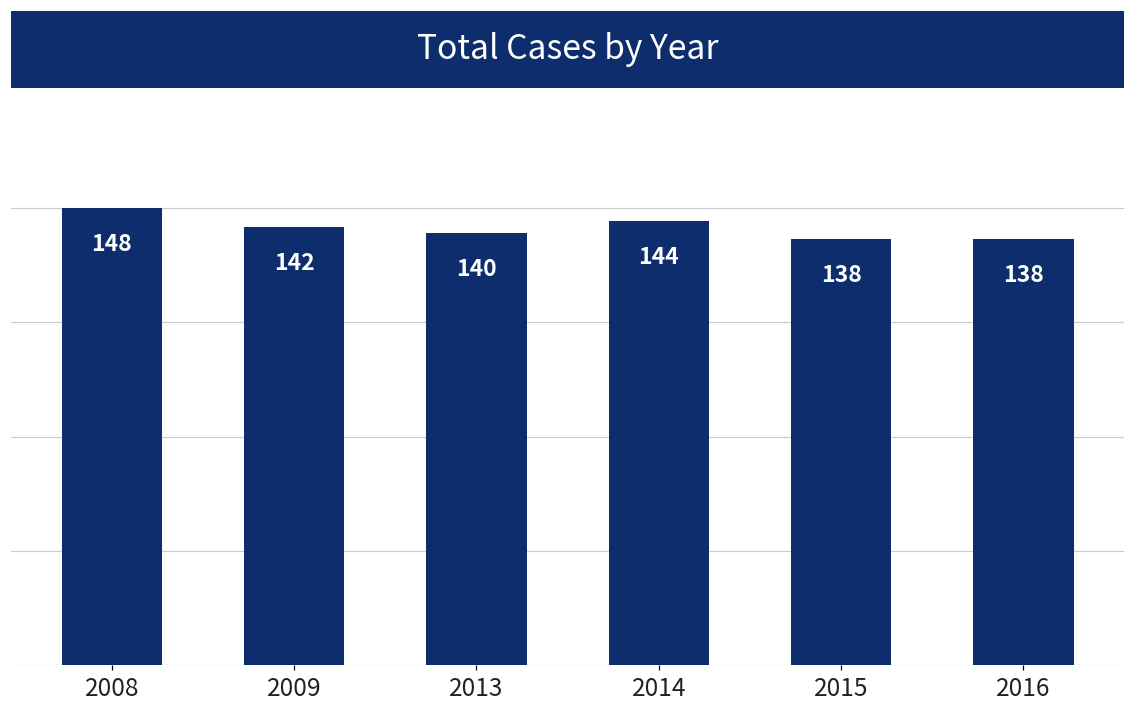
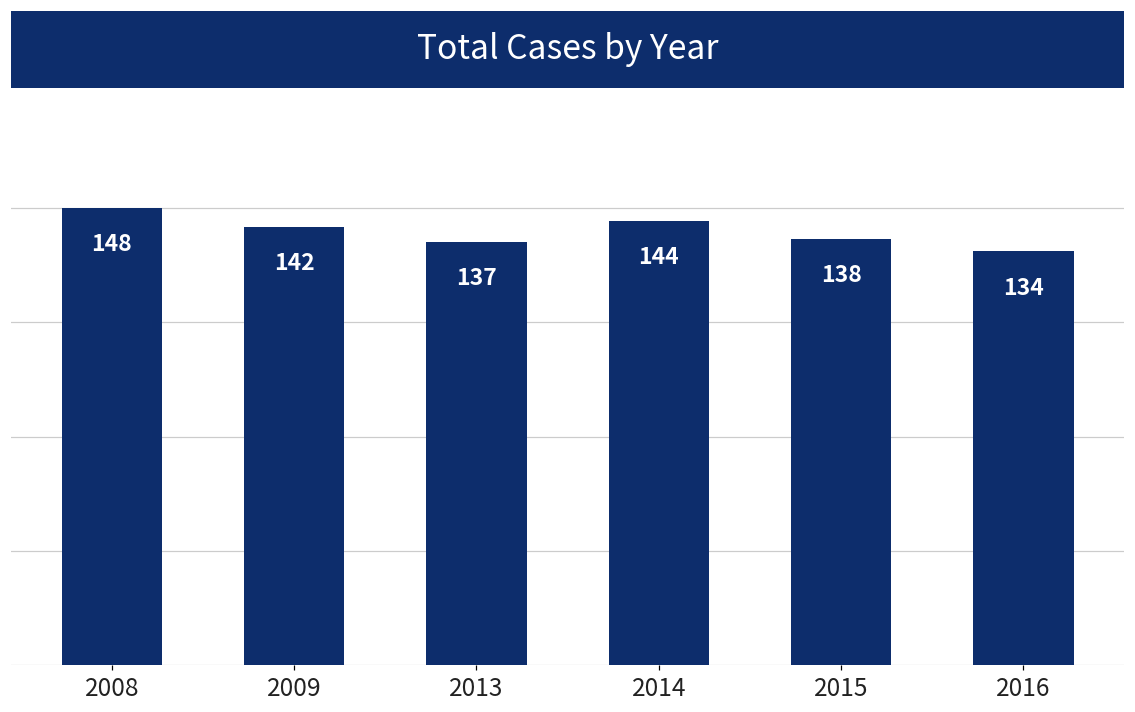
2013: 140 -> 137
2016: 138 -> 134
